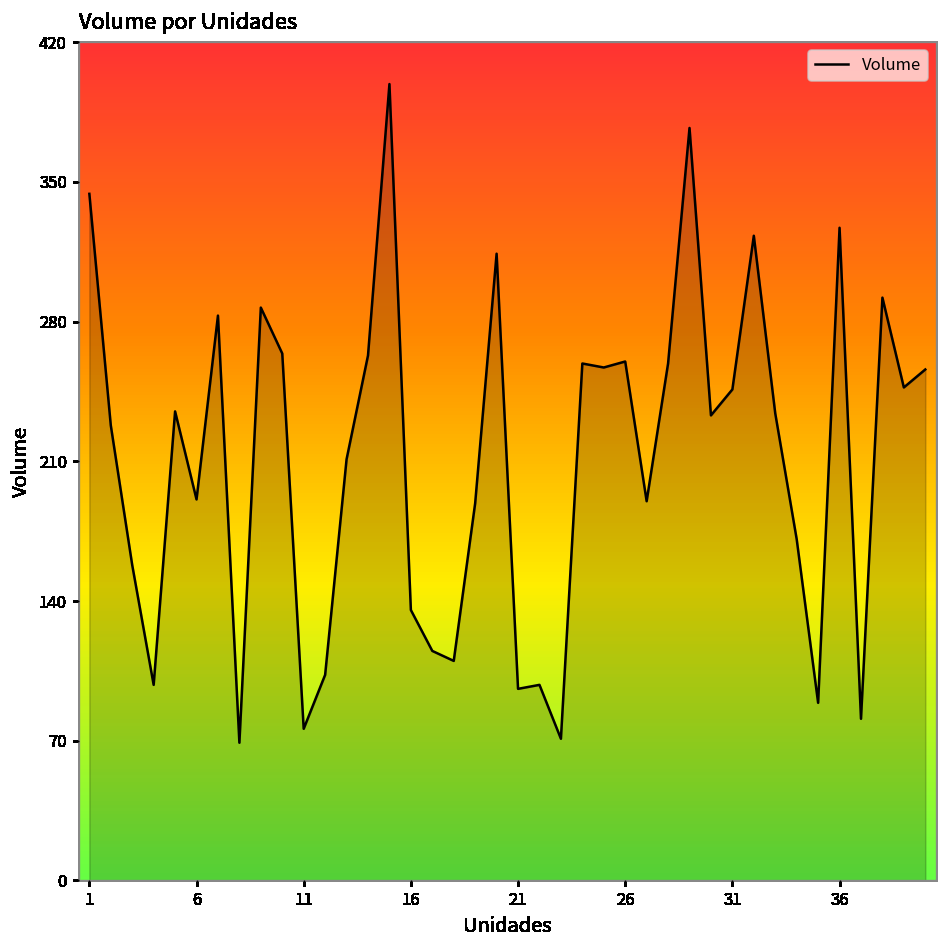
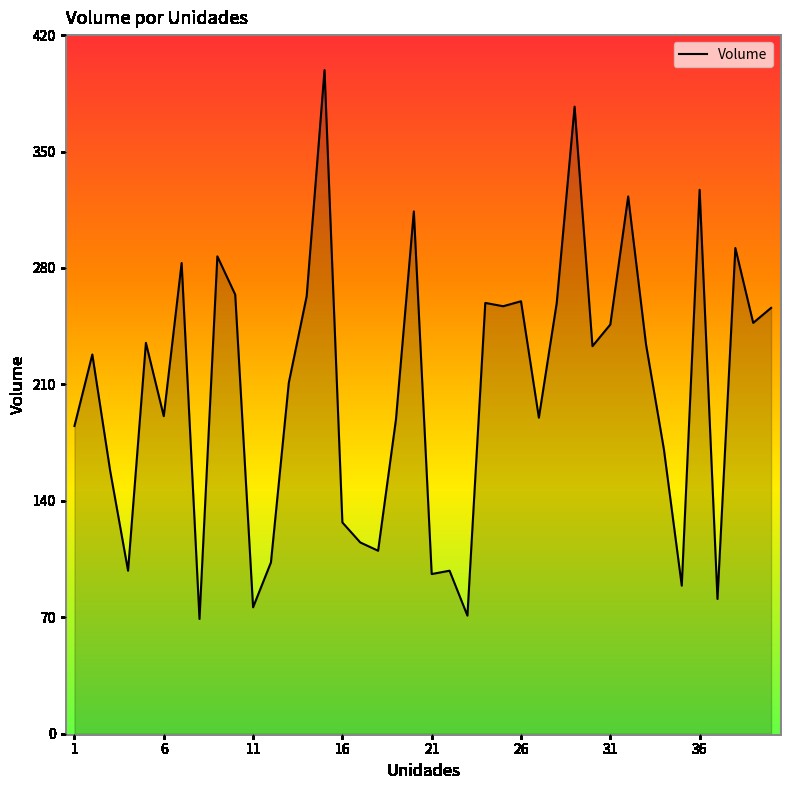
1: 344 -> 185
16: 136 -> 127
